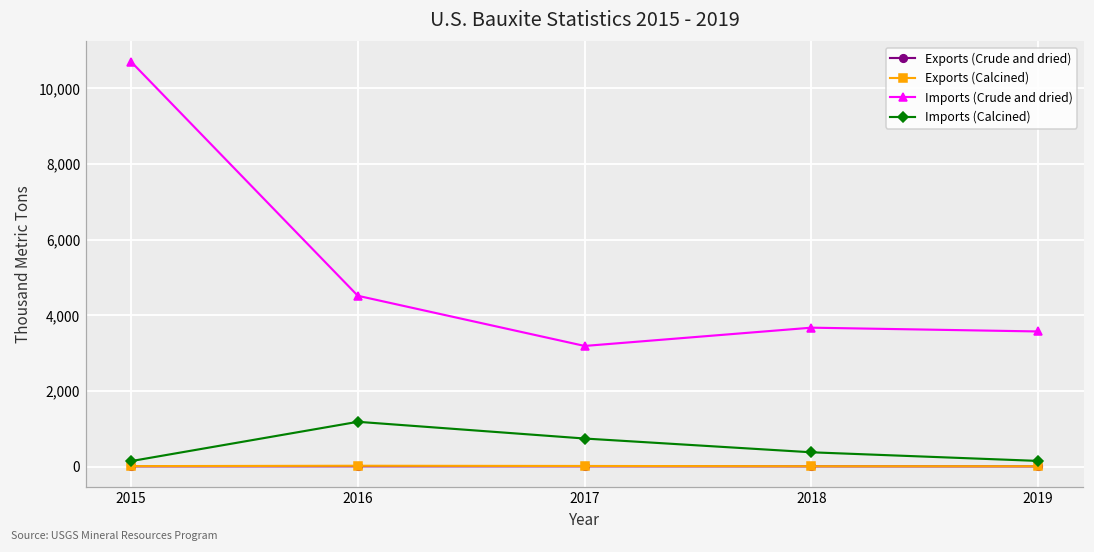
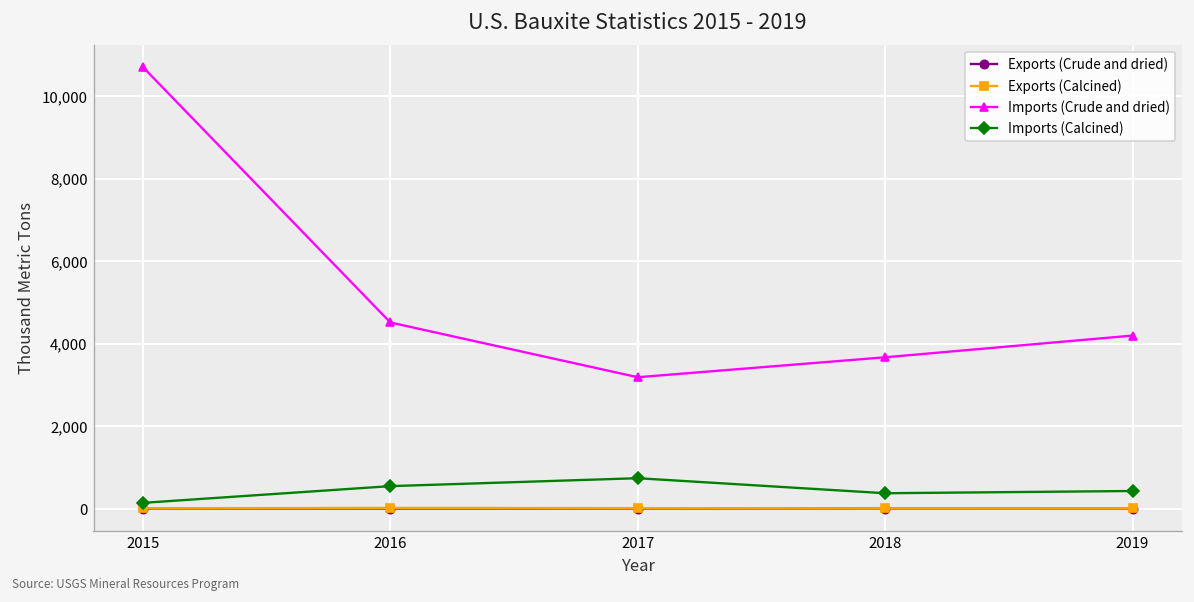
Imports (Calcined), 2016: 1,200 -> 500
Imports (Crude and dried), 2019: 3,600 -> 4,200
Imports (Calcined), 2019: 100 -> 400
